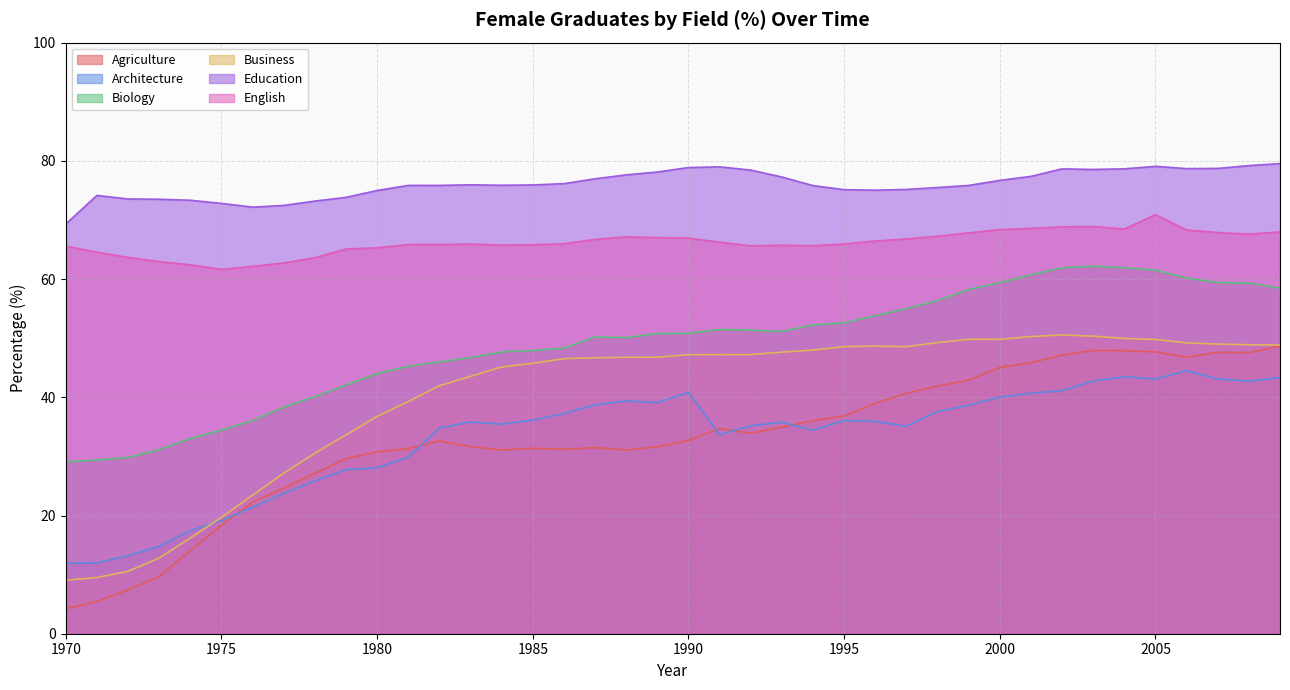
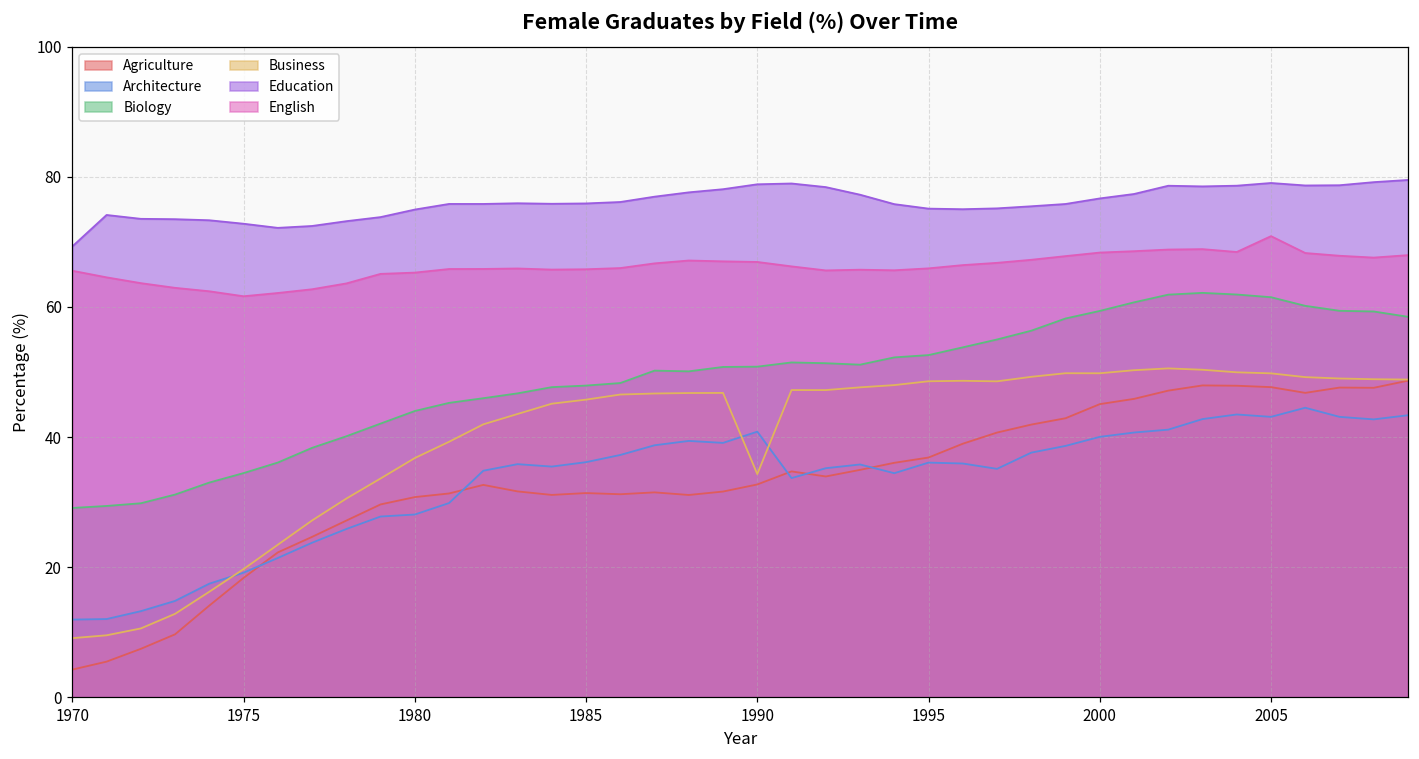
Business, 1990: 47 -> 34
